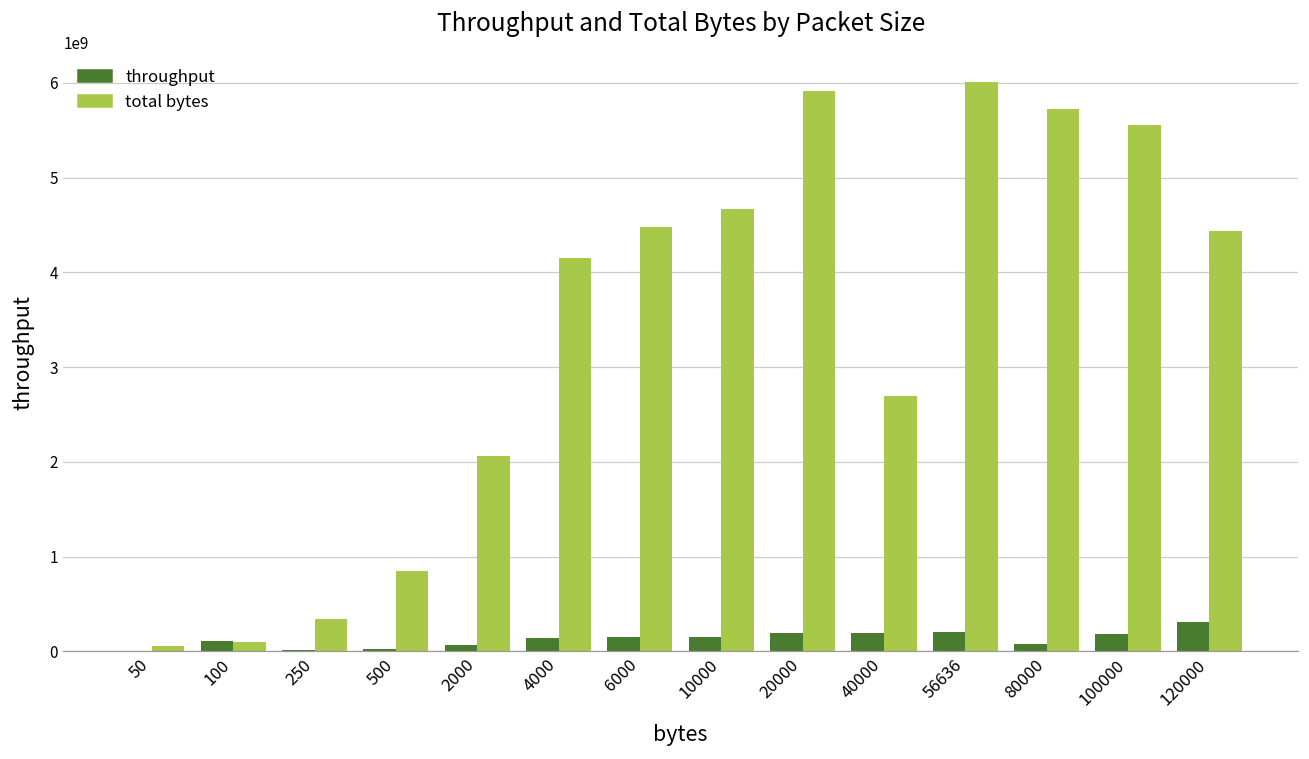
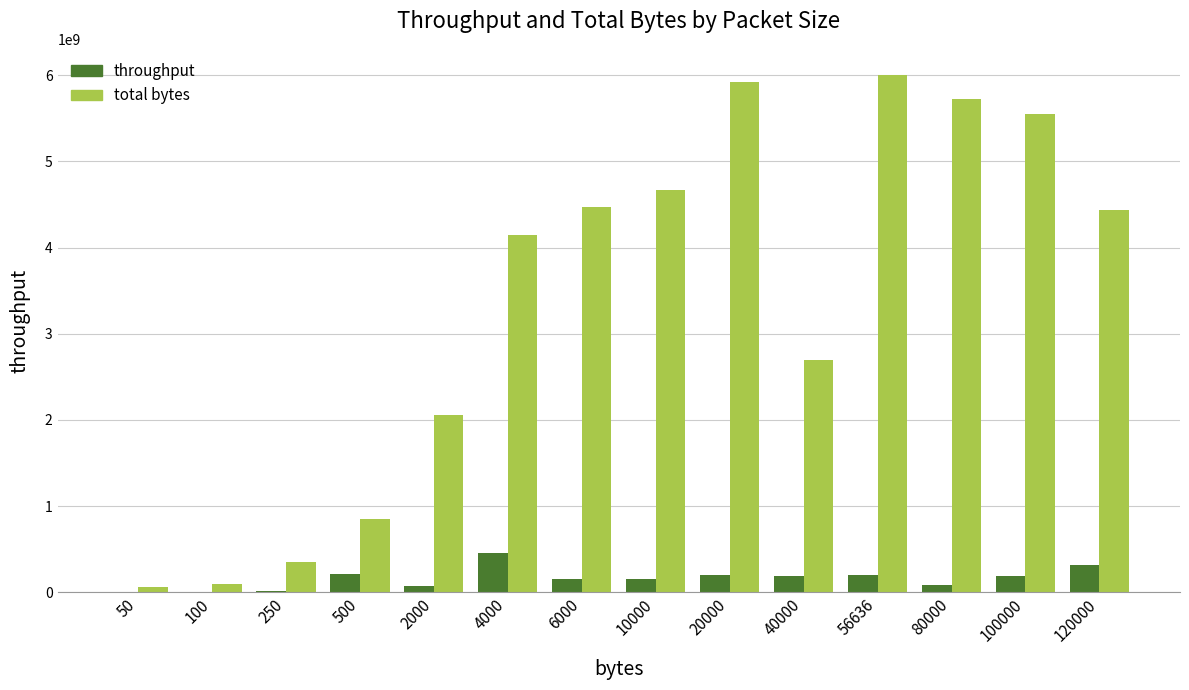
throughput, 100: 100000000 -> 0
throughput, 500: 0 -> 200000000
throughput, 4000: 100000000 -> 500000000
